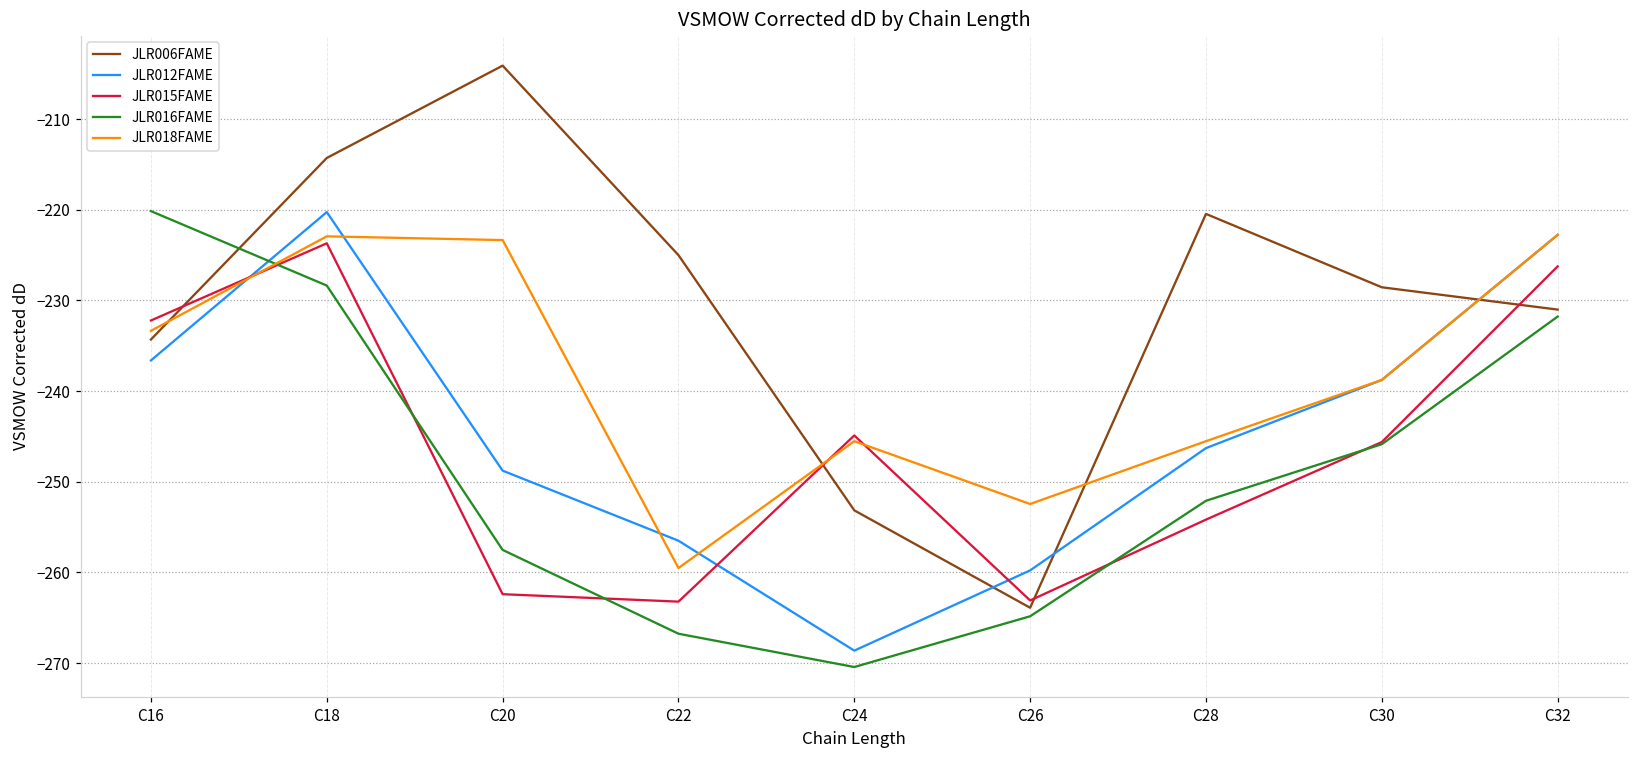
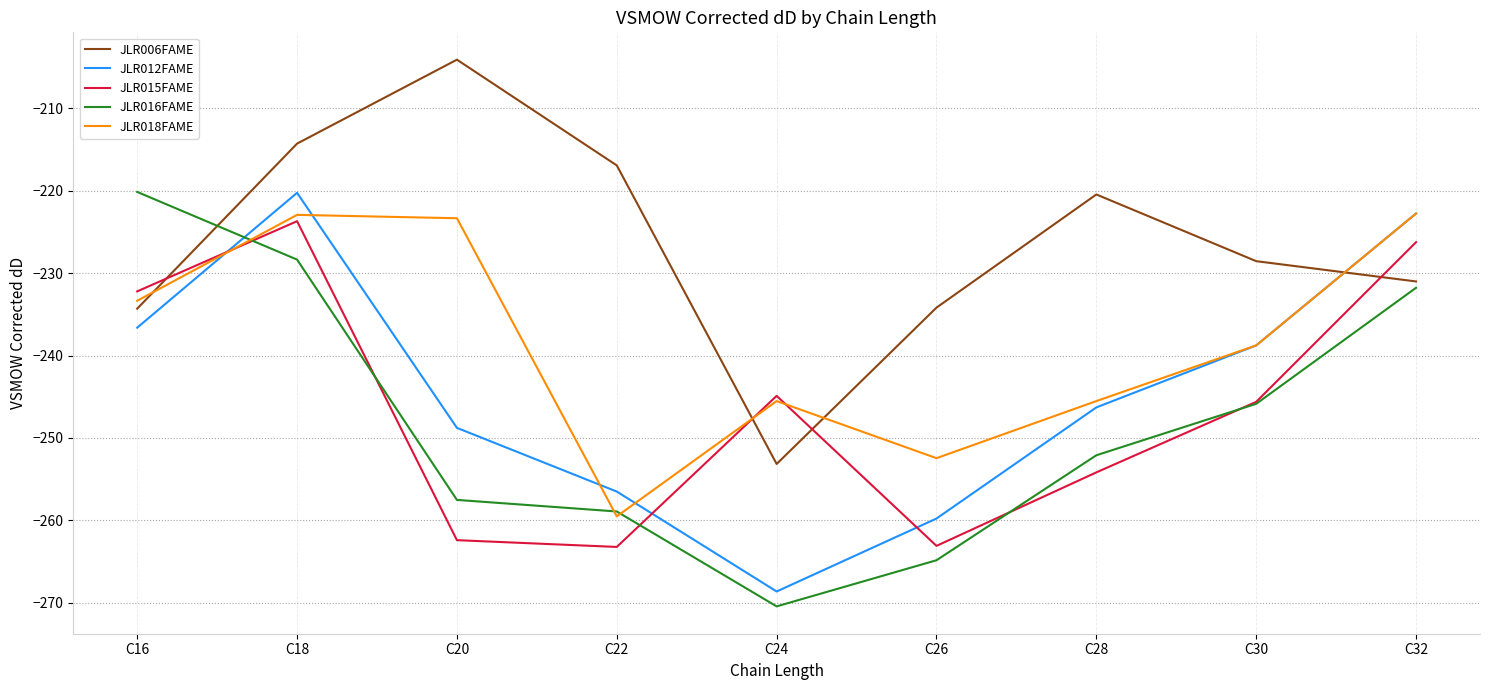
JLR006FAME, C22: -225 -> -217
JLR016FAME, C22: -267 -> -259
JLR006FAME, C26: -264 -> -234
